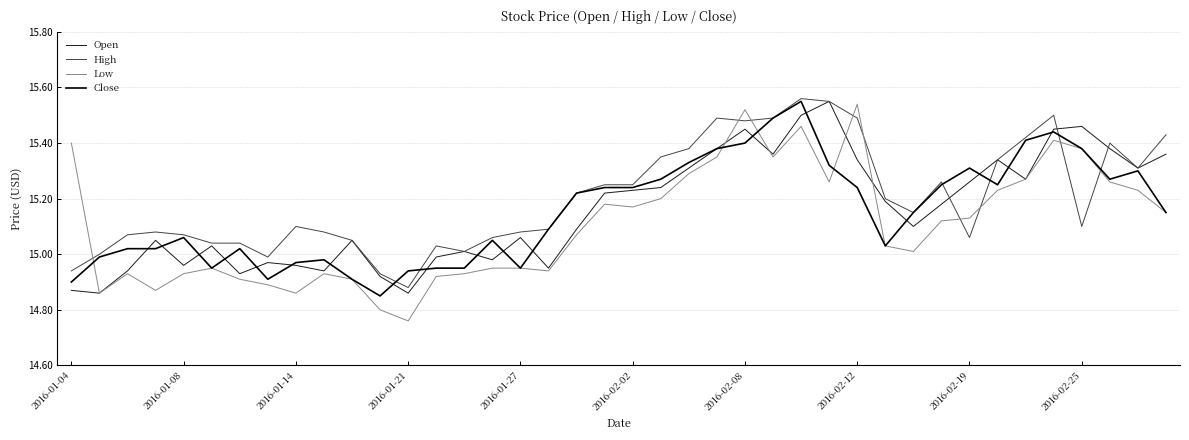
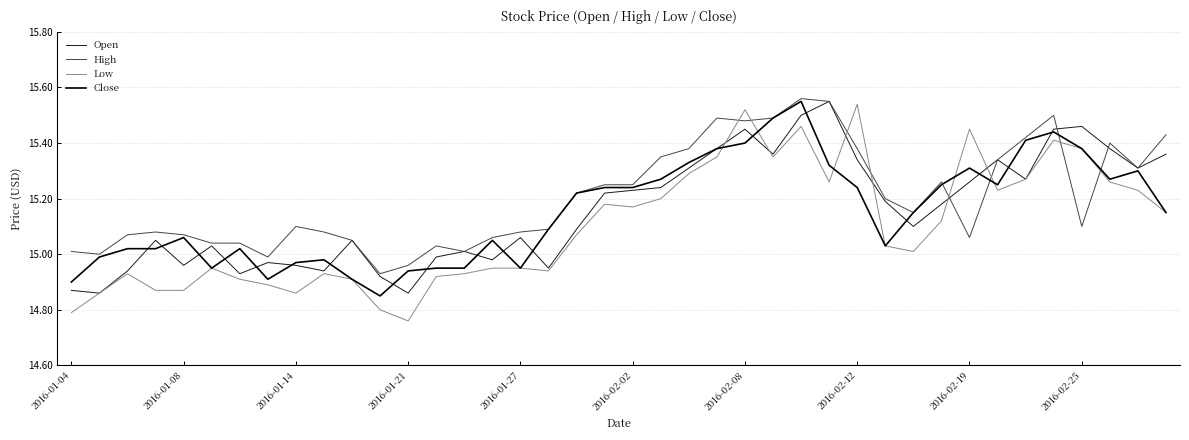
High, 2016-01-04: 14.94 -> 15.01
Low, 2016-01-04: 15.40 -> 14.79
Low, 2016-01-08: 14.93 -> 14.87
High, 2016-01-21: 14.88 -> 14.96
High, 2016-02-12: 15.49 -> 15.38
Low, 2016-02-19: 15.13 -> 15.45
